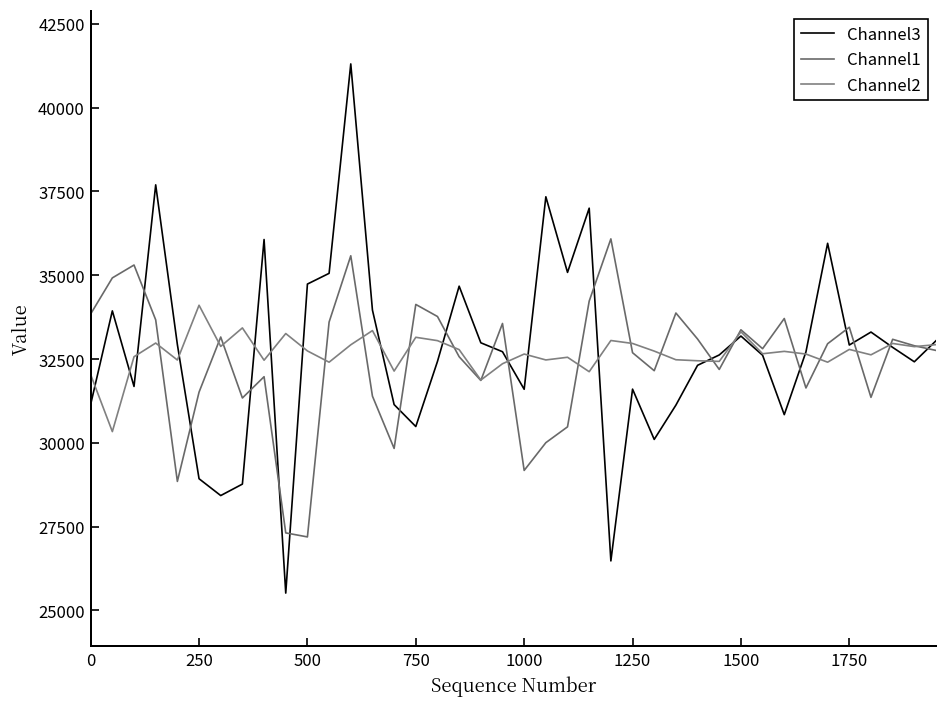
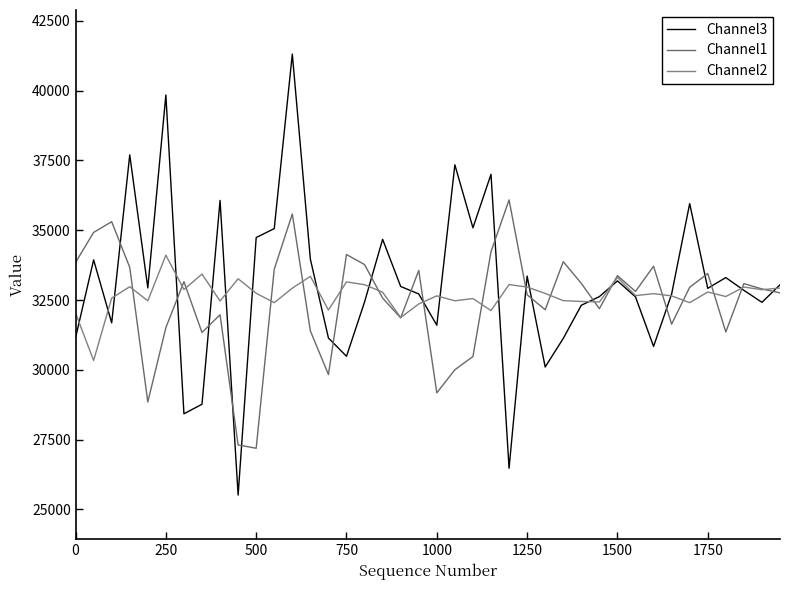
Channel3, 250: 28900 -> 39800
Channel3, 1250: 31600 -> 33400
